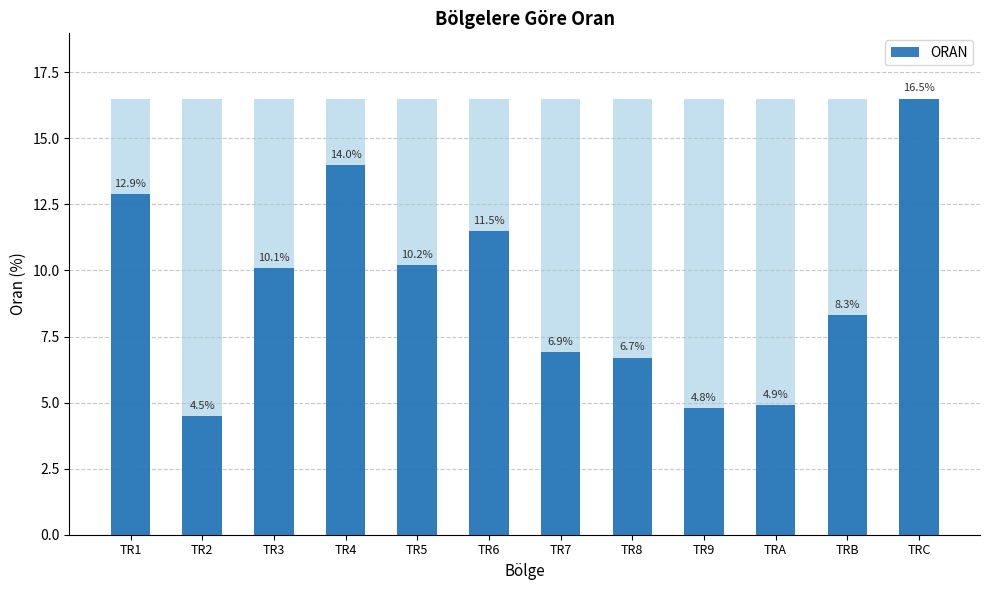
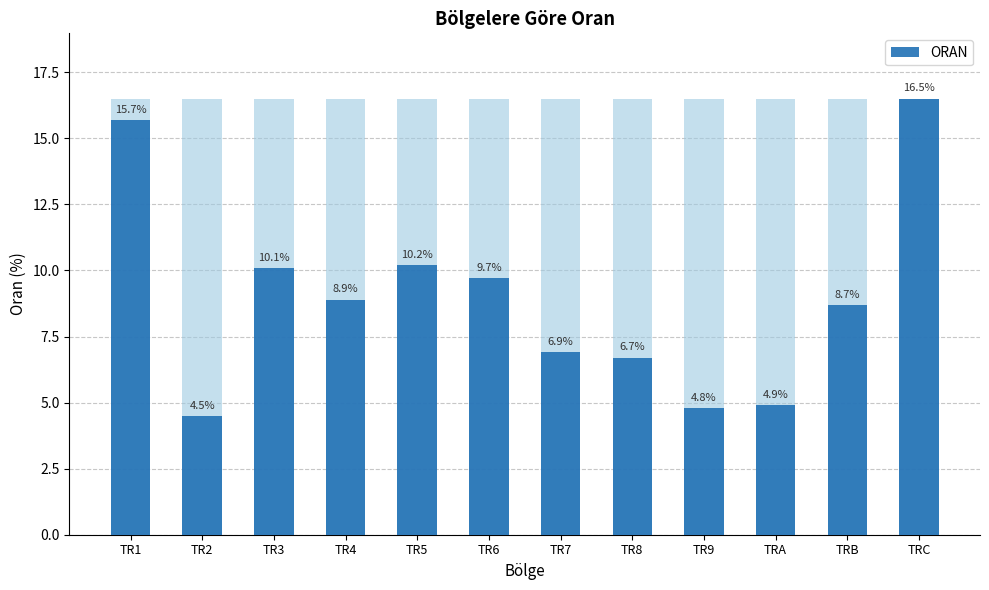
ORAN, TR1: 12.9% -> 15.7%
ORAN, TR4: 14.0% -> 8.9%
ORAN, TR6: 11.5% -> 9.7%
ORAN, TRB: 8.3% -> 8.7%
